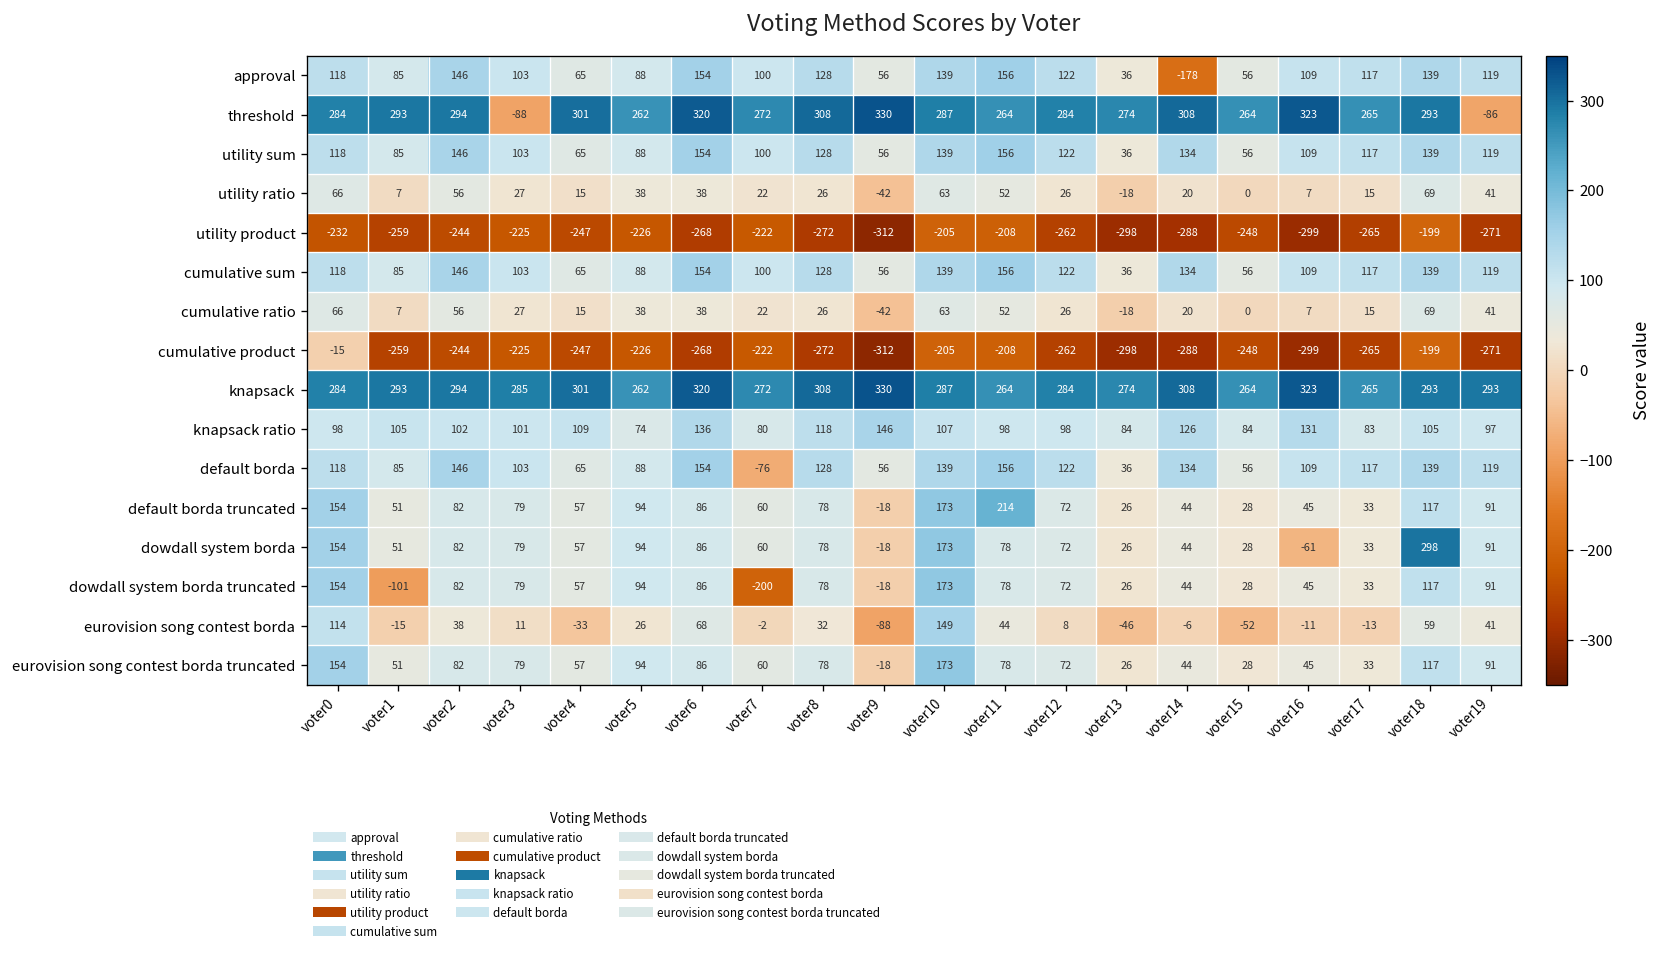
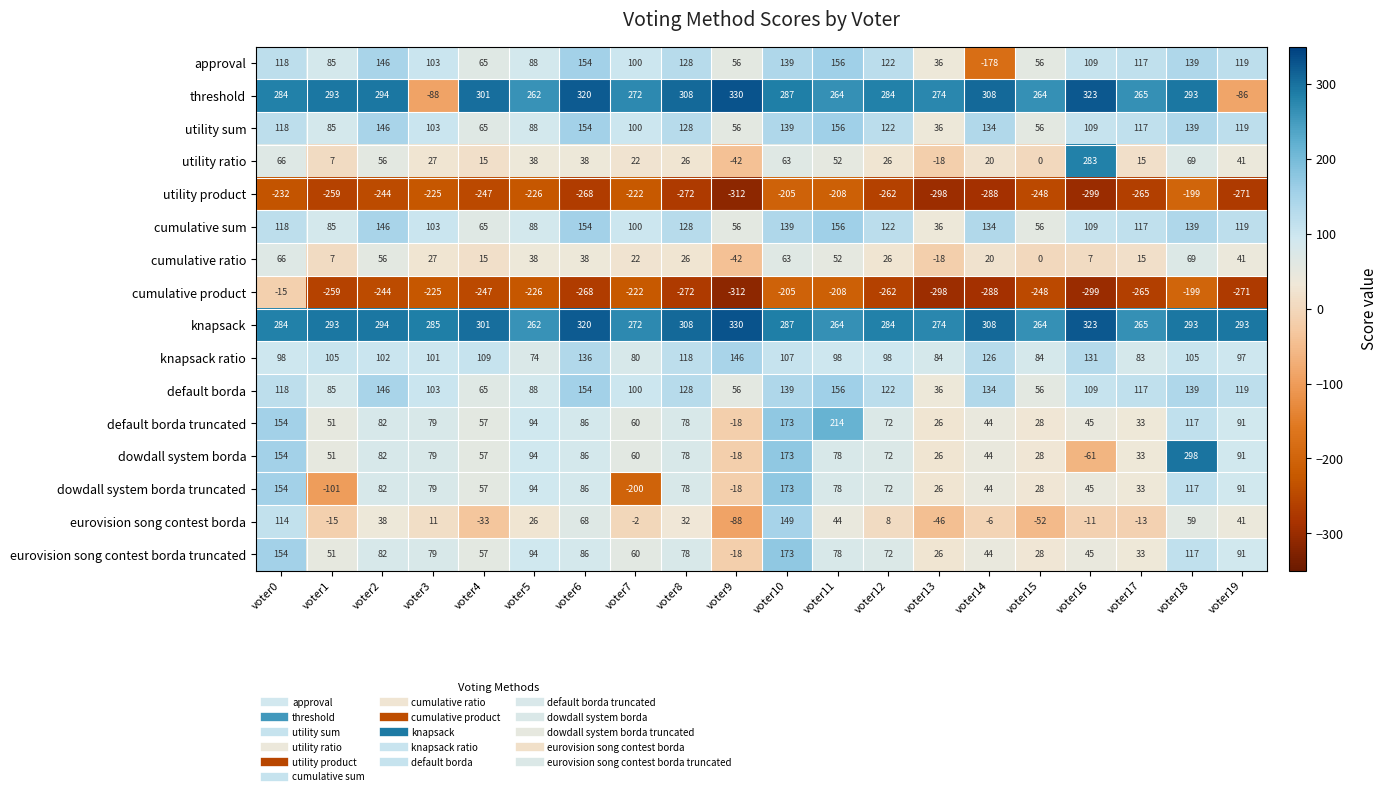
utility ratio, voter16: 7 -> 283
default borda, voter7: -76 -> 100
